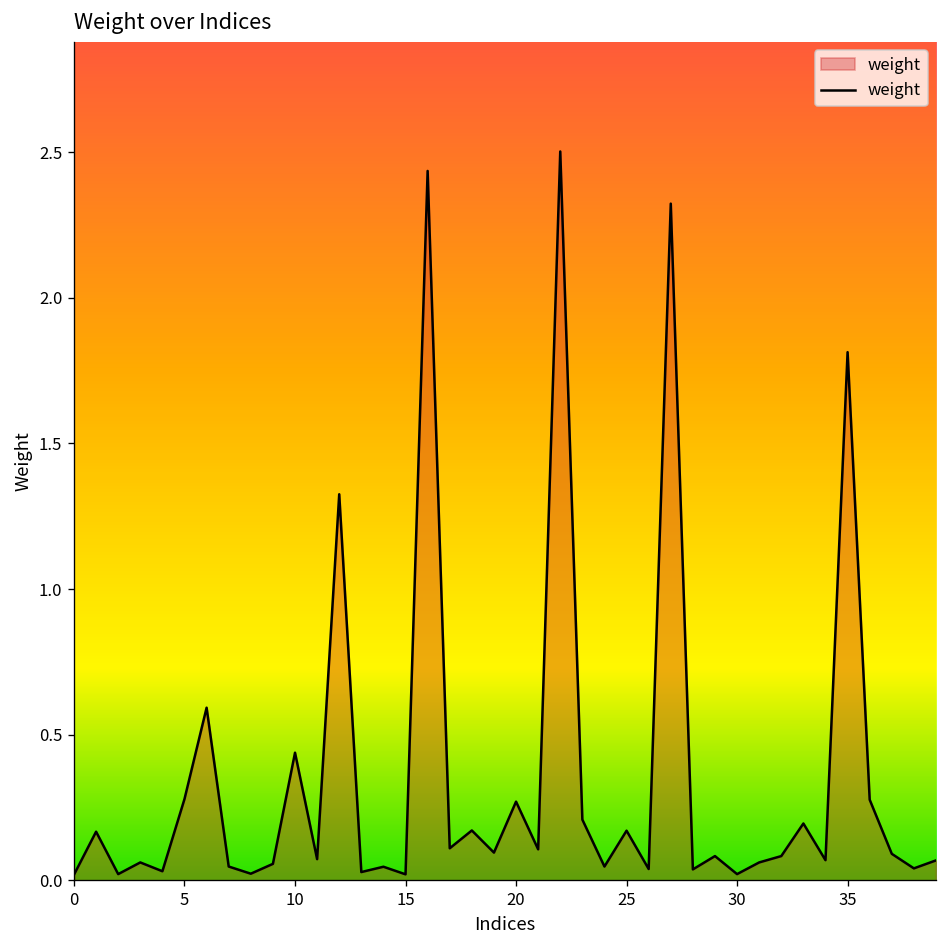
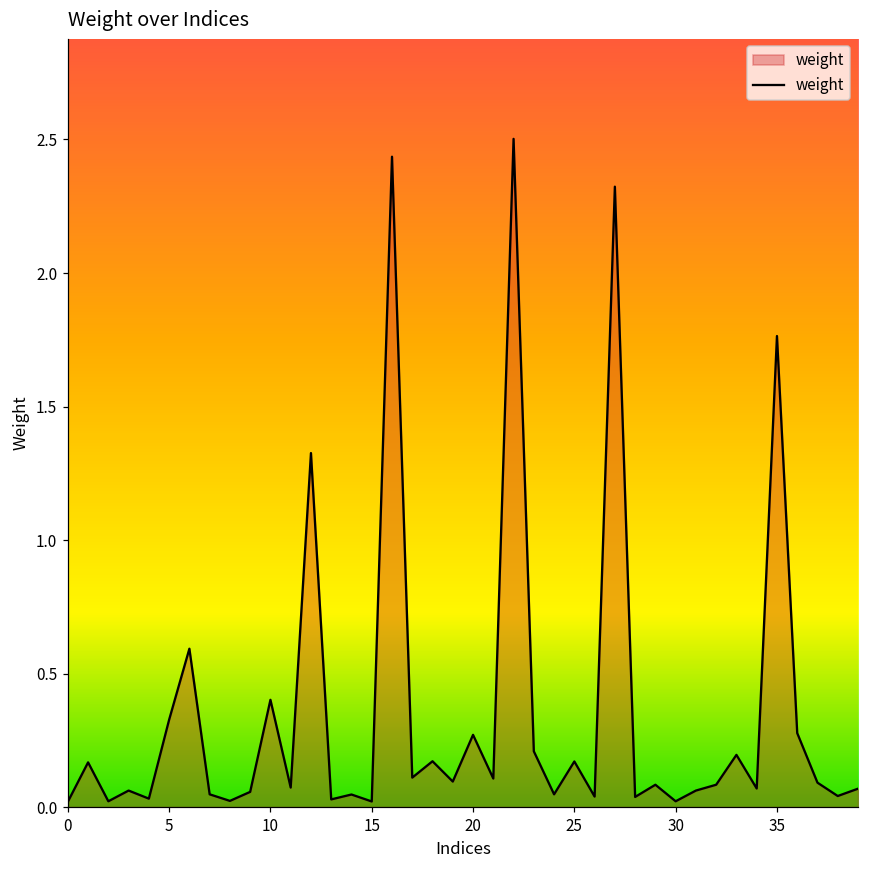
5: 0.28 -> 0.33
10: 0.44 -> 0.40
35: 1.81 -> 1.76
